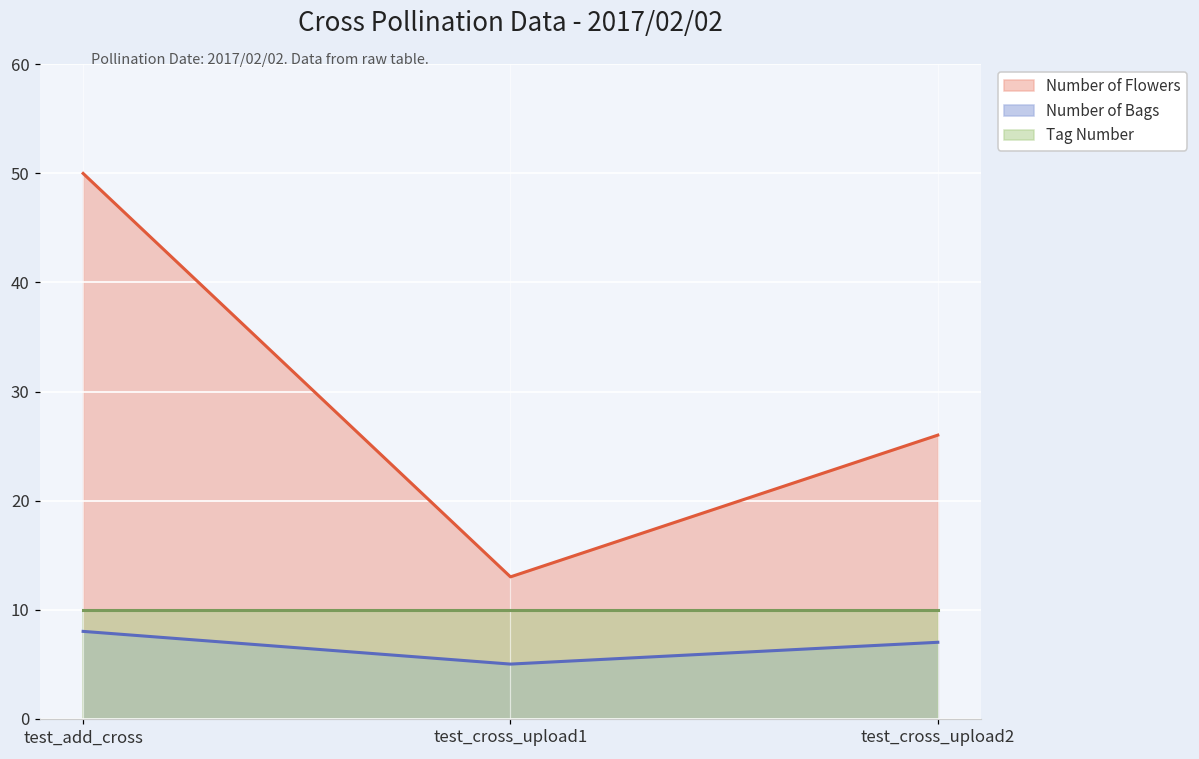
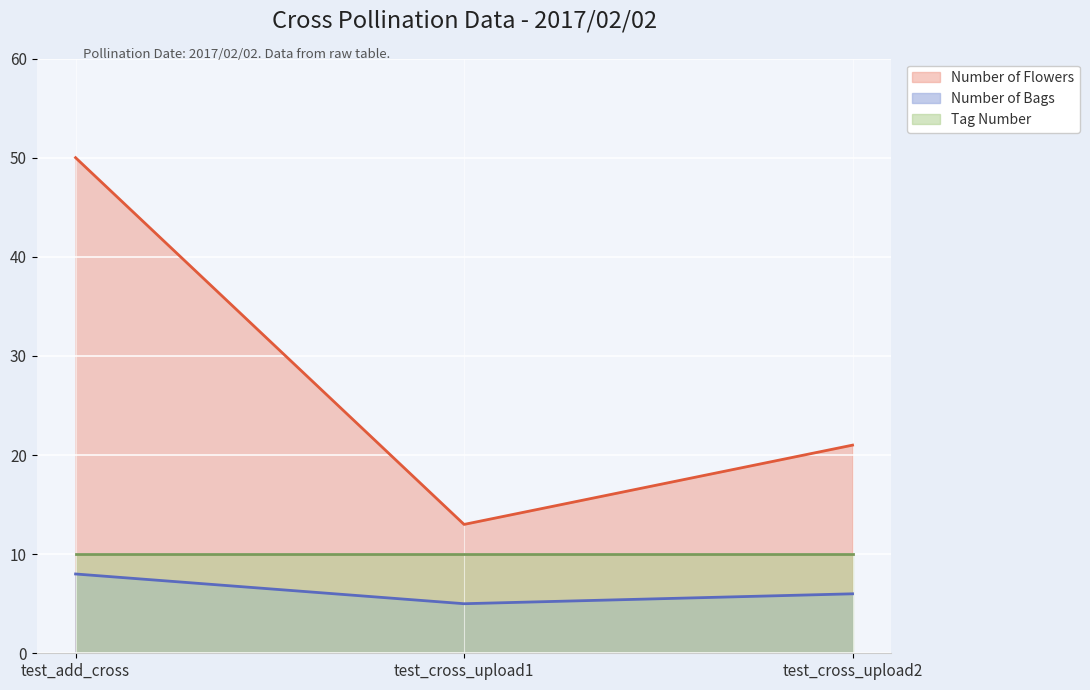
Number of Flowers, test_cross_upload2: 26 -> 21
Number of Bags, test_cross_upload2: 7 -> 6
